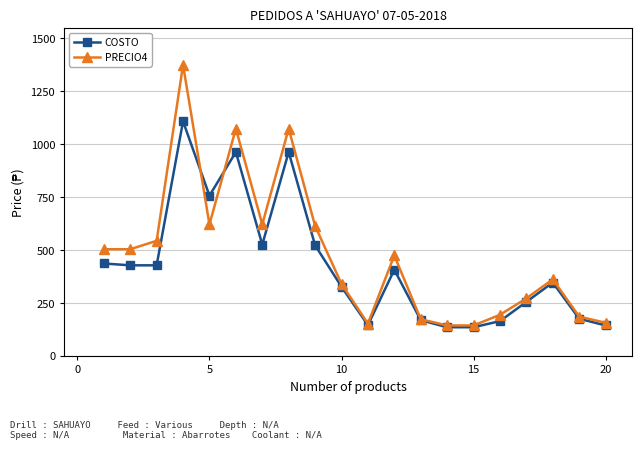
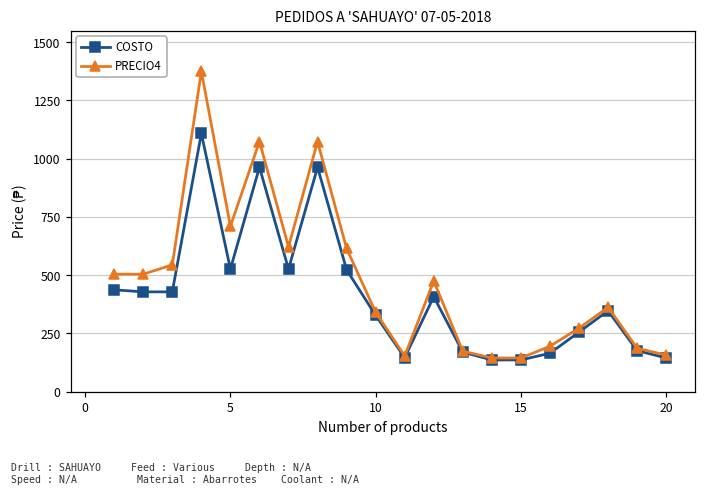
COSTO, 5: 760 -> 530
PRECIO4, 5: 620 -> 710
